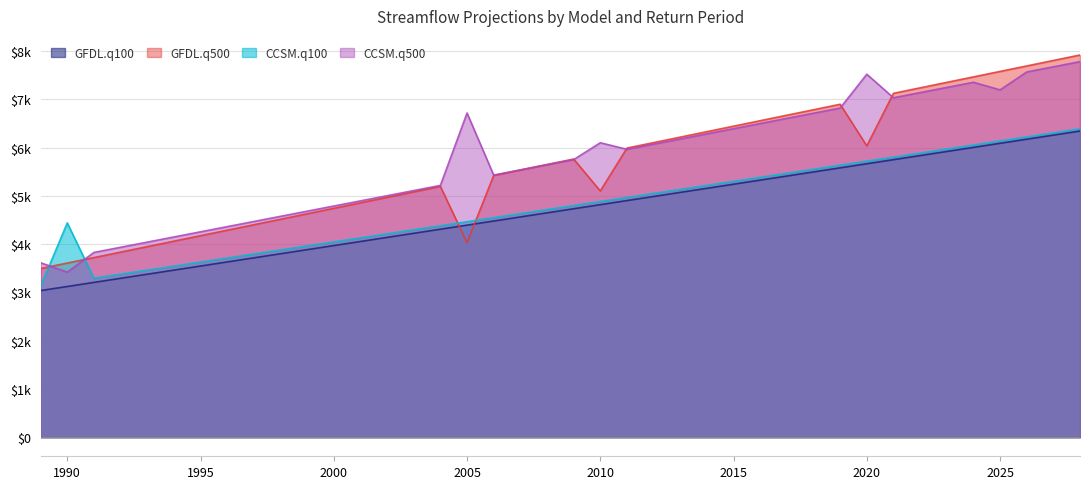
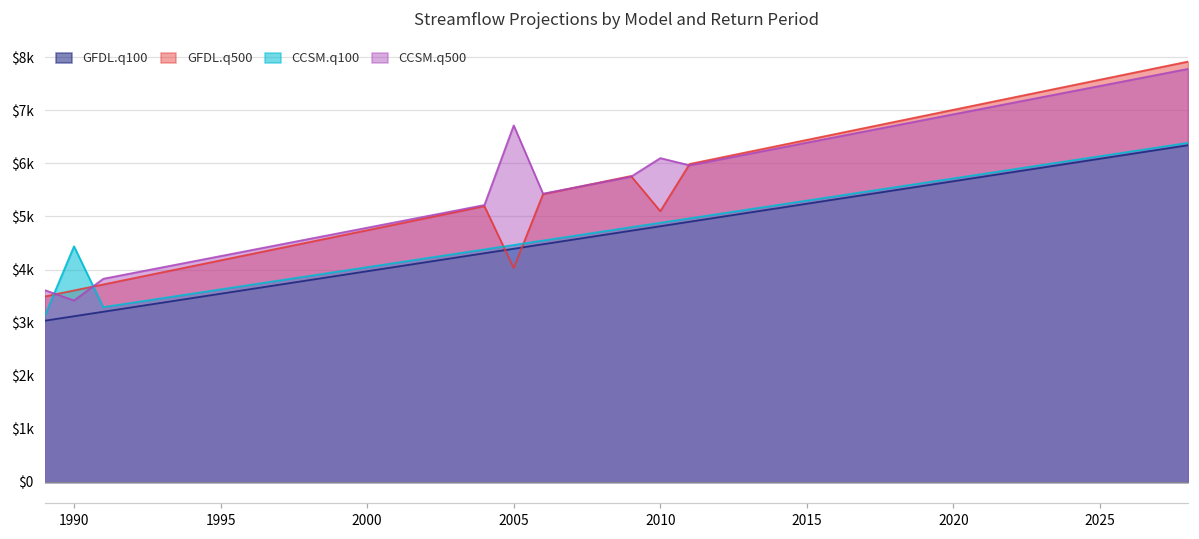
GFDL.q500, 2020: $6000 -> $7000
CCSM.q500, 2020: $7500 -> $6900
CCSM.q500, 2025: $7200 -> $7500
